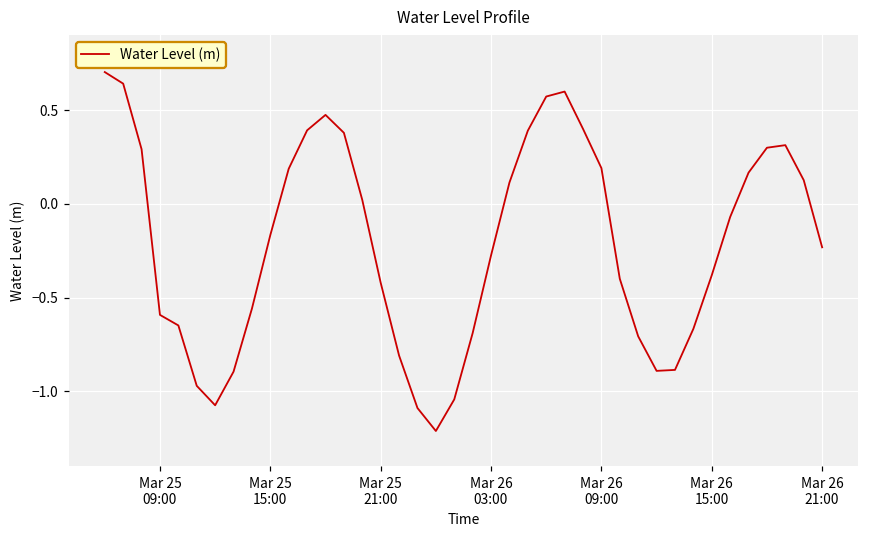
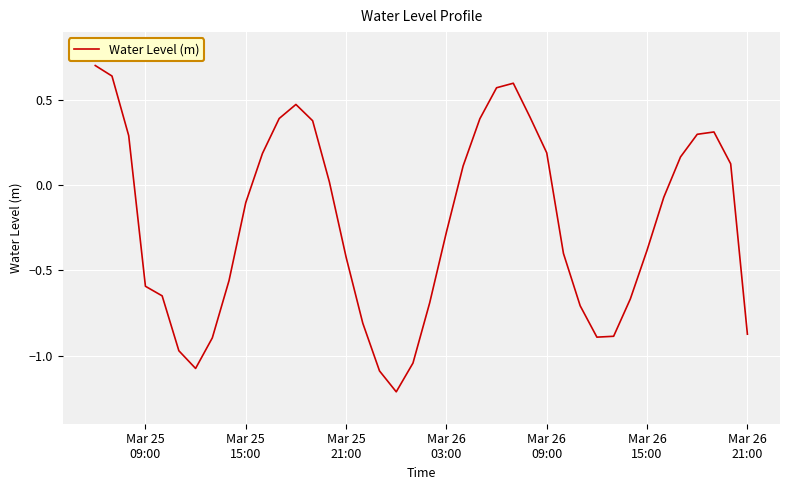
Mar 25 15:00: -0.17 -> -0.10
Mar 26 21:00: -0.23 -> -0.87
